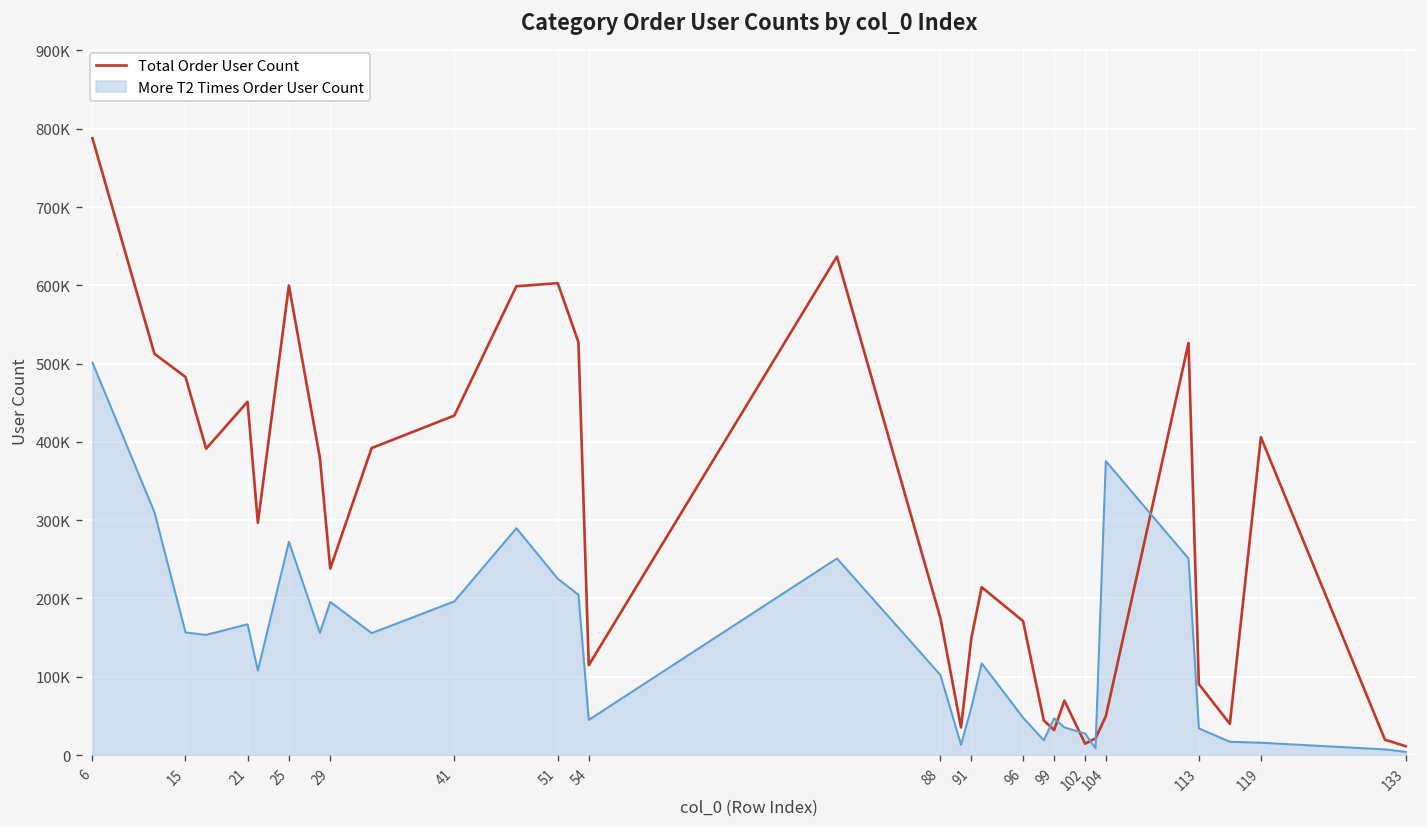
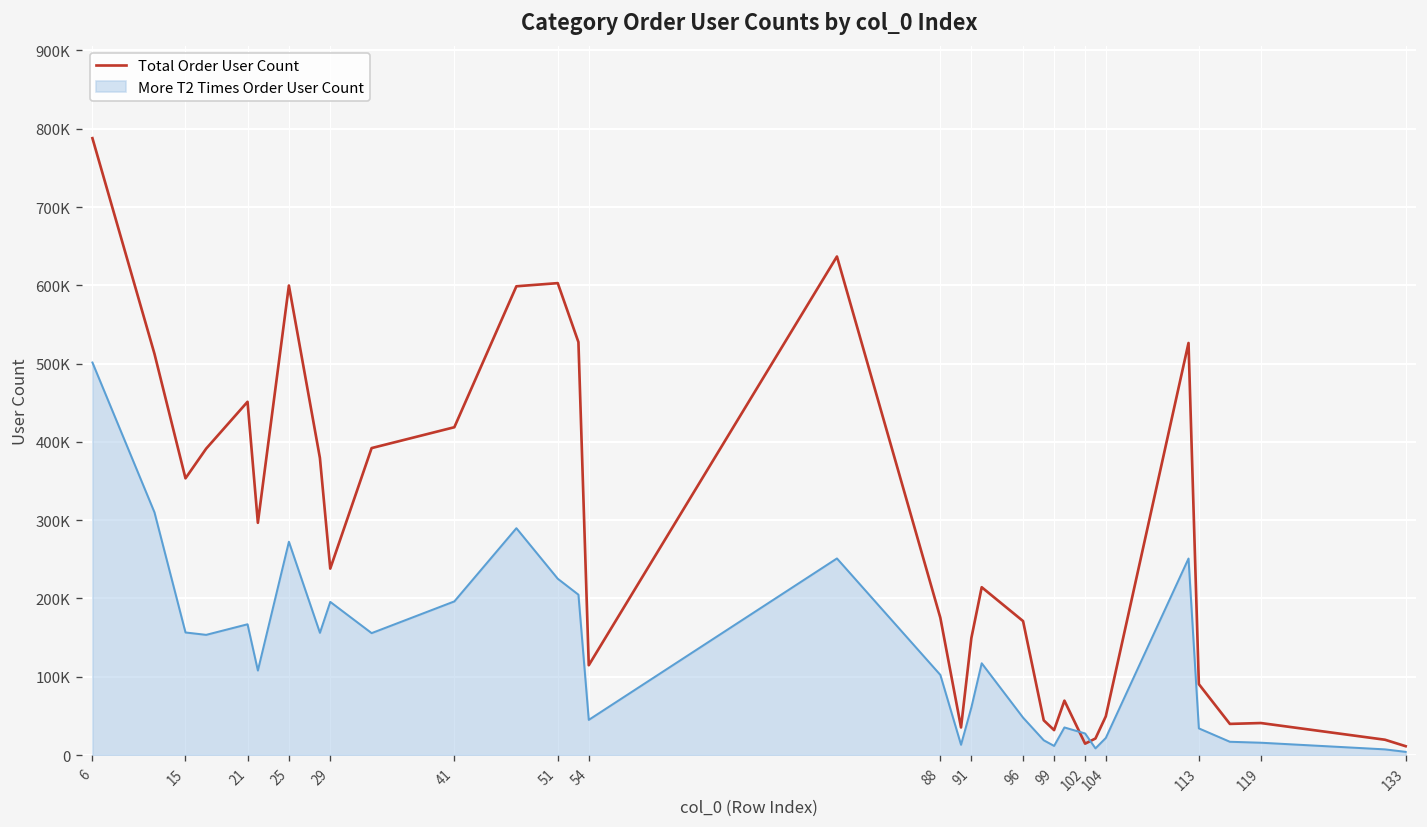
Total Order User Count, 15: 480000 -> 350000
Total Order User Count, 41: 430000 -> 420000
More T2 Times Order User Count, 99: 50000 -> 10000
More T2 Times Order User Count, 104: 380000 -> 20000
Total Order User Count, 119: 410000 -> 40000
